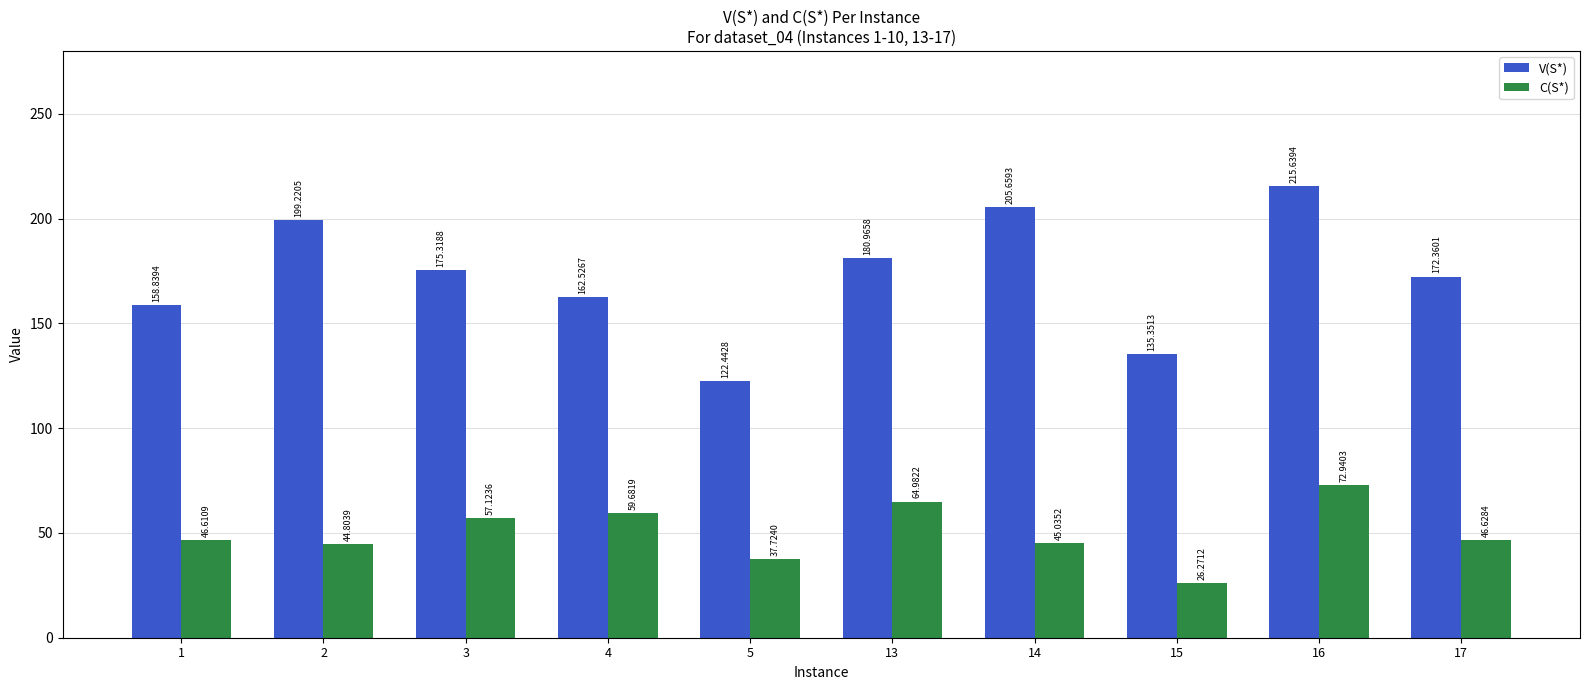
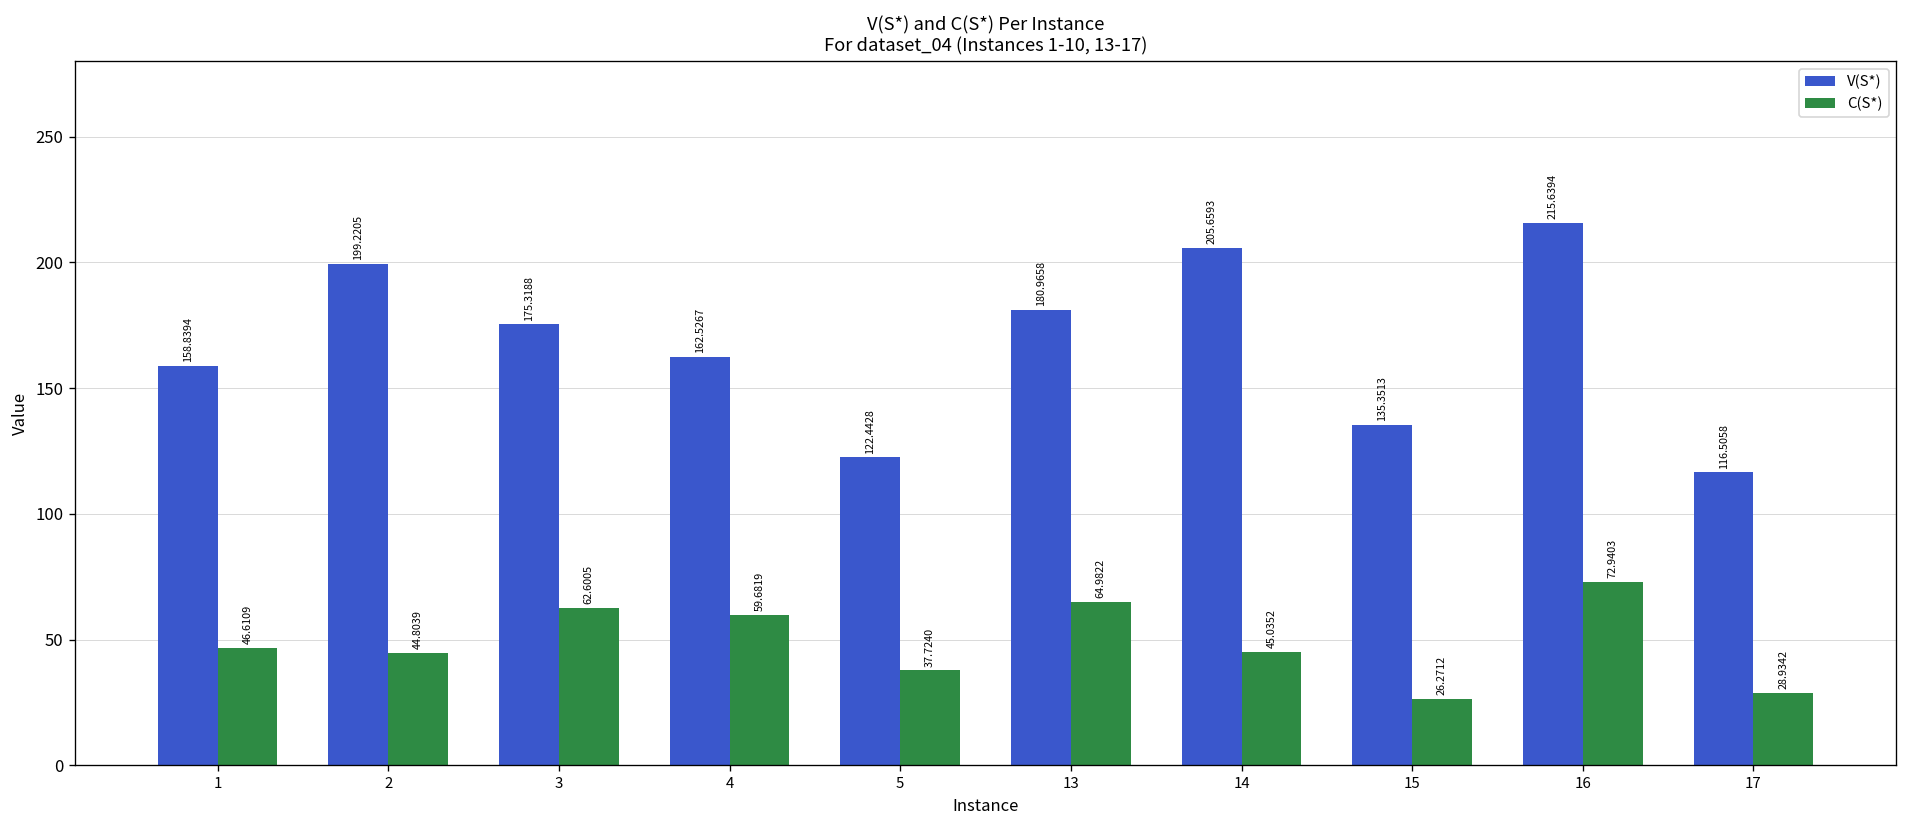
C(S*), 3: 57.1236 -> 62.6005
V(S*), 17: 172.3601 -> 116.5058
C(S*), 17: 46.6284 -> 28.9342
